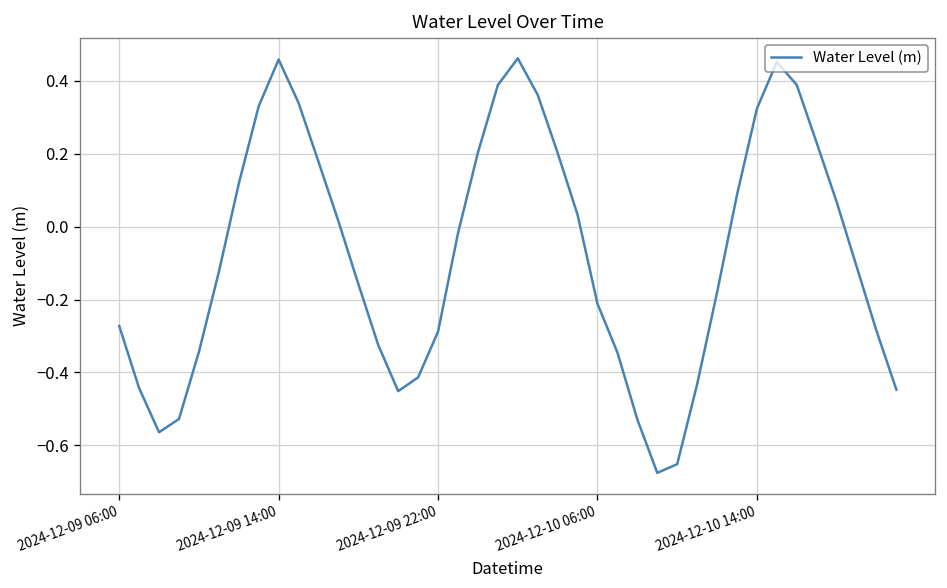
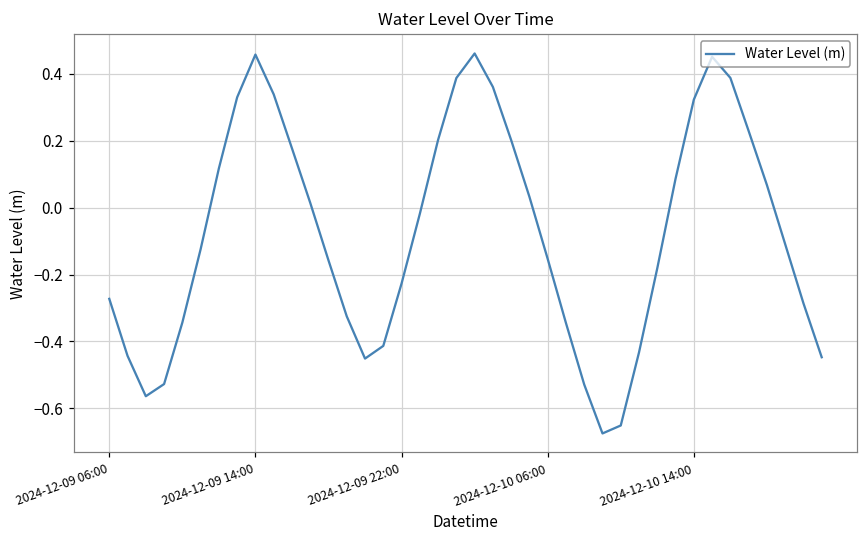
2024-12-09 22:00: -0.29 -> -0.23
2024-12-10 06:00: -0.21 -> -0.15
